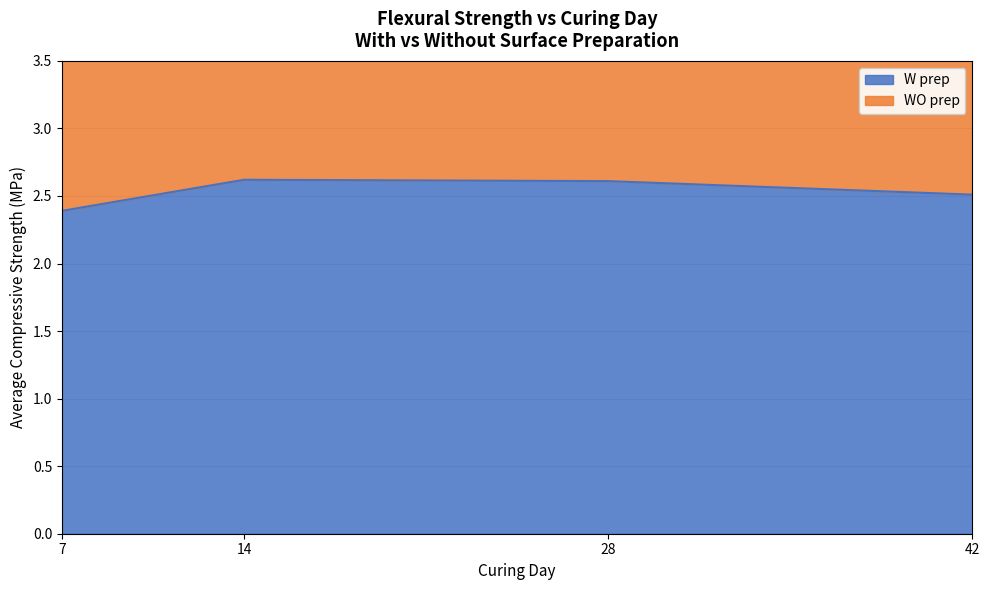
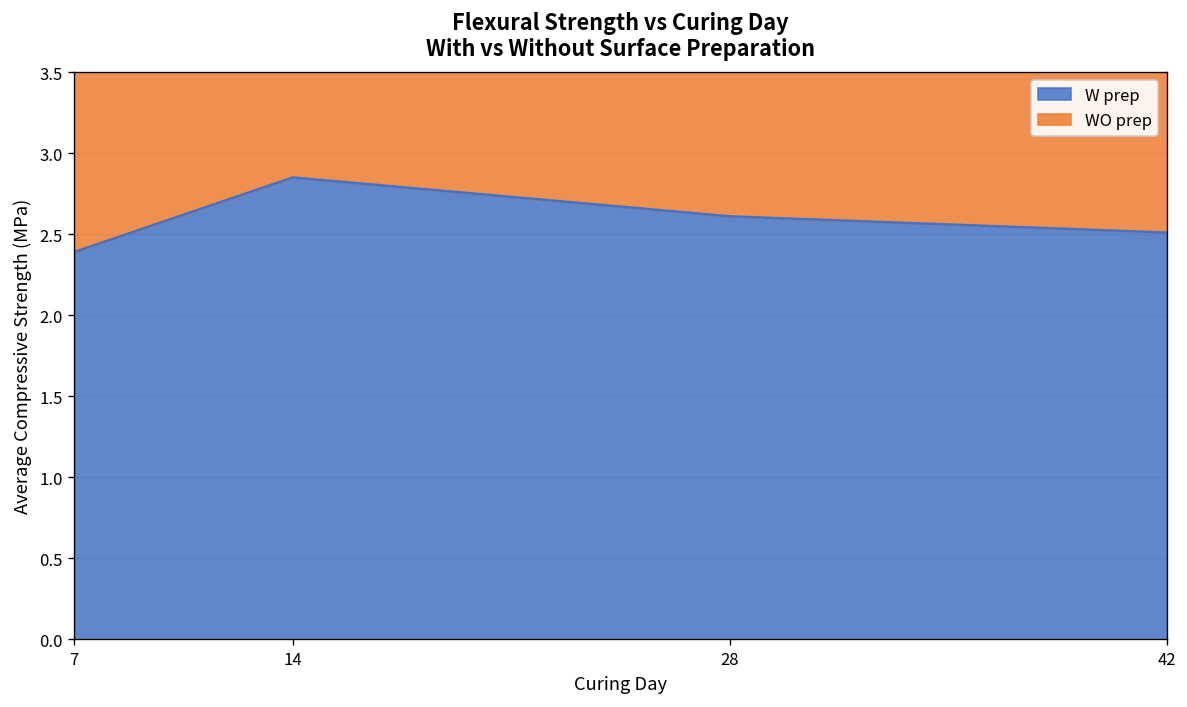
W prep, 14: 2.62 -> 2.85
